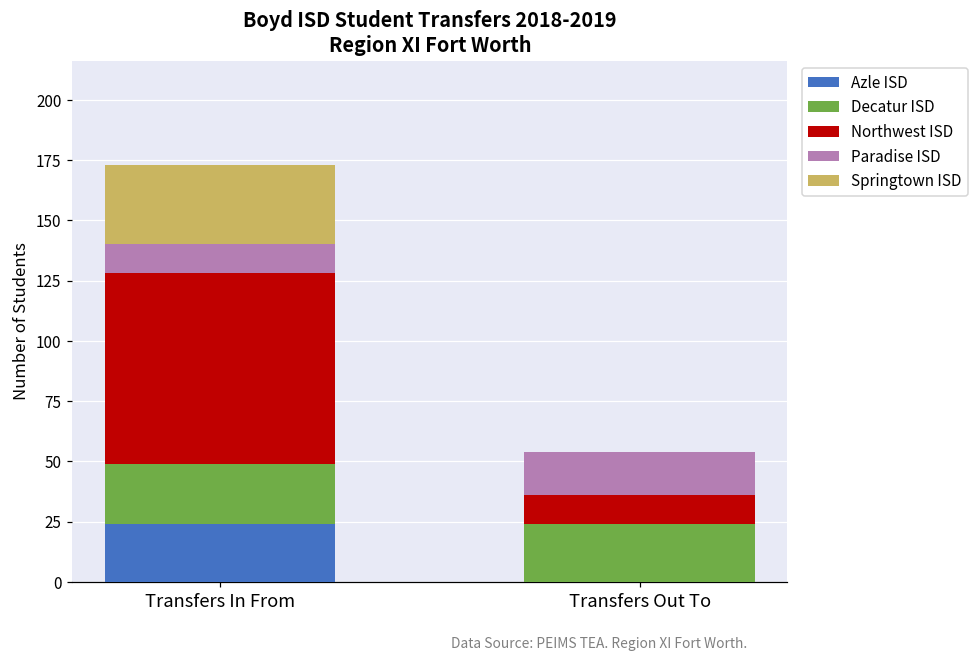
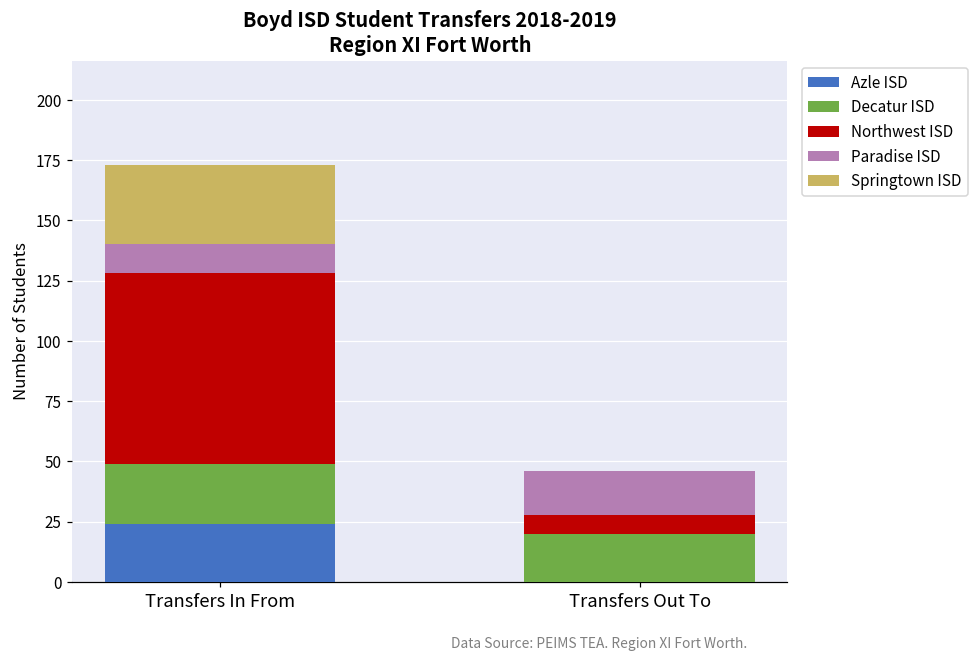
Decatur ISD, Transfers Out To: 24 -> 20
Northwest ISD, Transfers Out To: 12 -> 8
